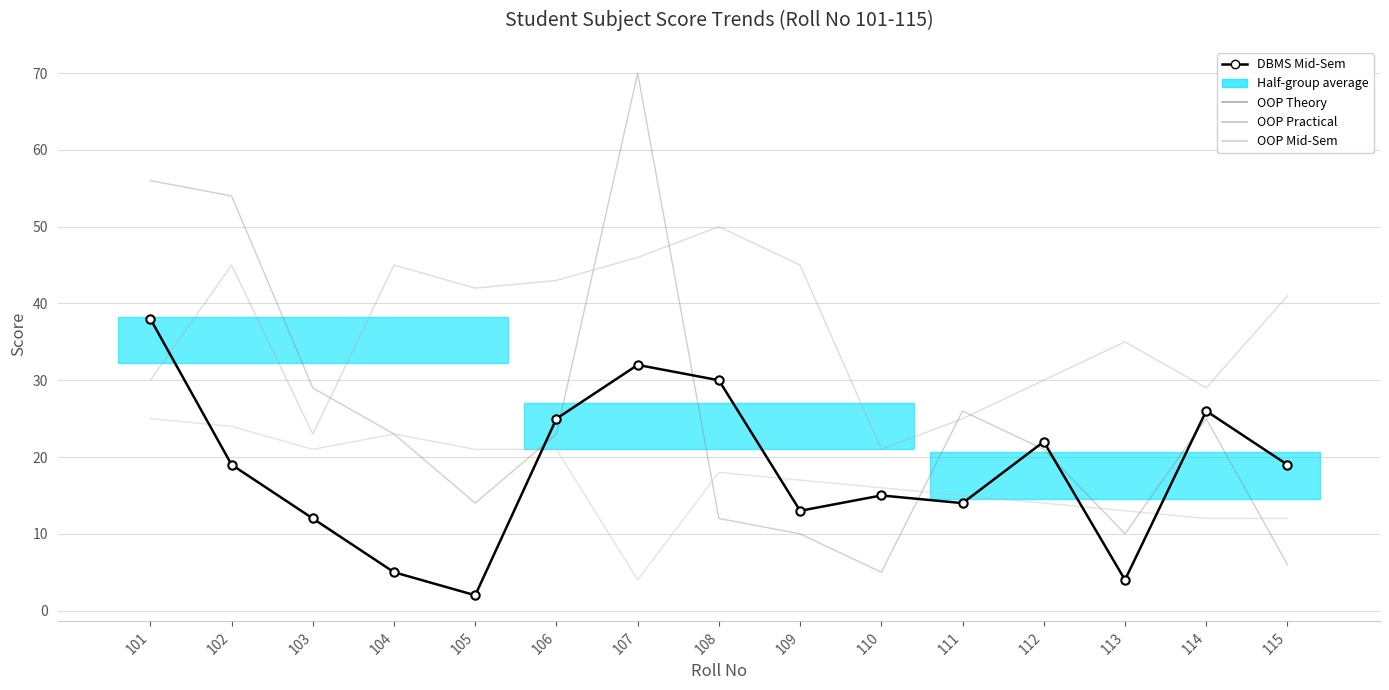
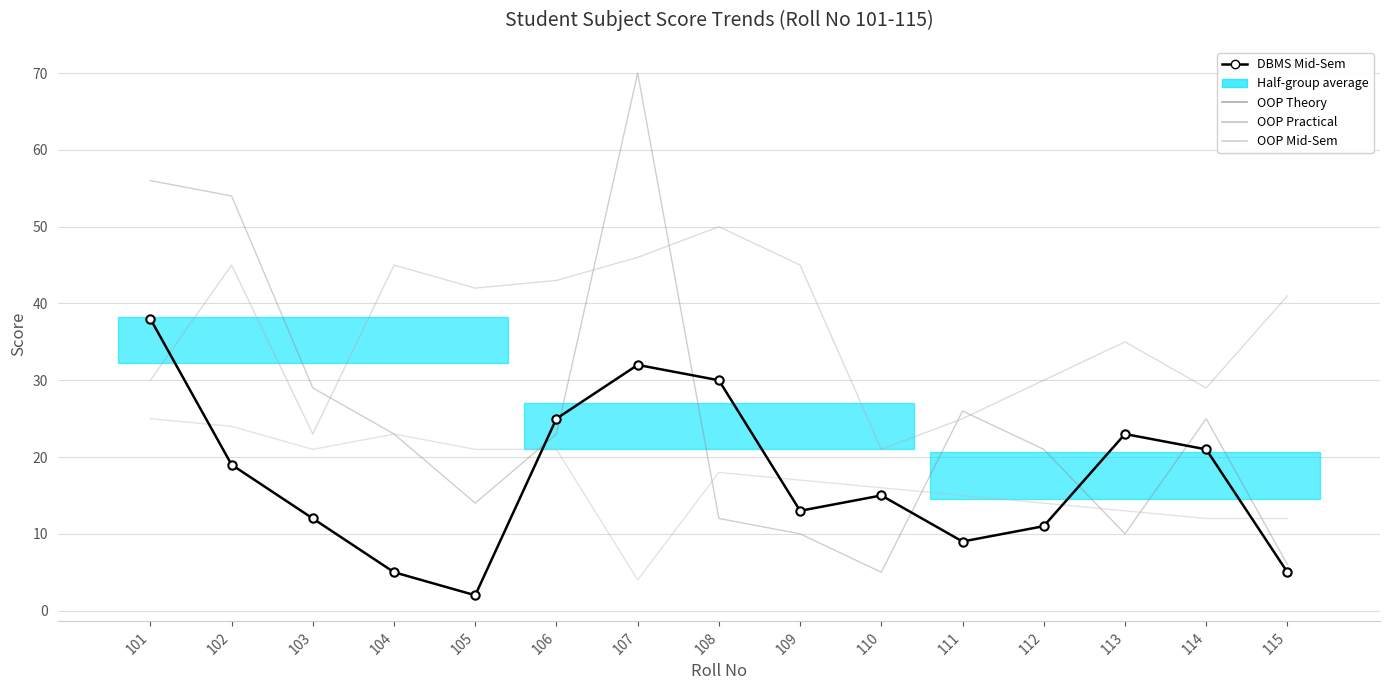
DBMS Mid-Sem, 111: 14 -> 9
DBMS Mid-Sem, 112: 22 -> 11
DBMS Mid-Sem, 113: 4 -> 23
DBMS Mid-Sem, 114: 26 -> 21
DBMS Mid-Sem, 115: 19 -> 5
